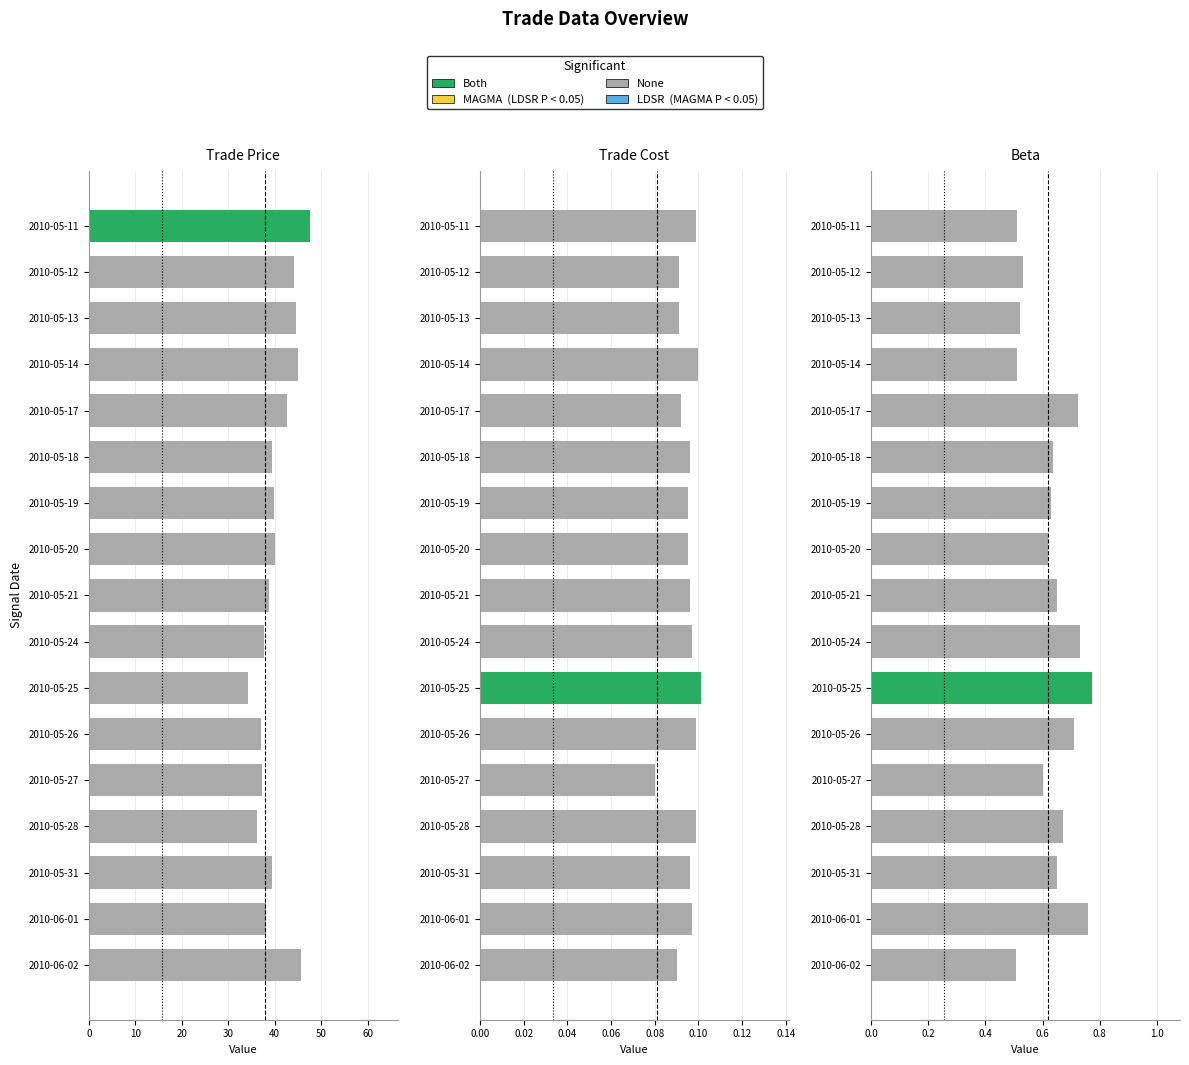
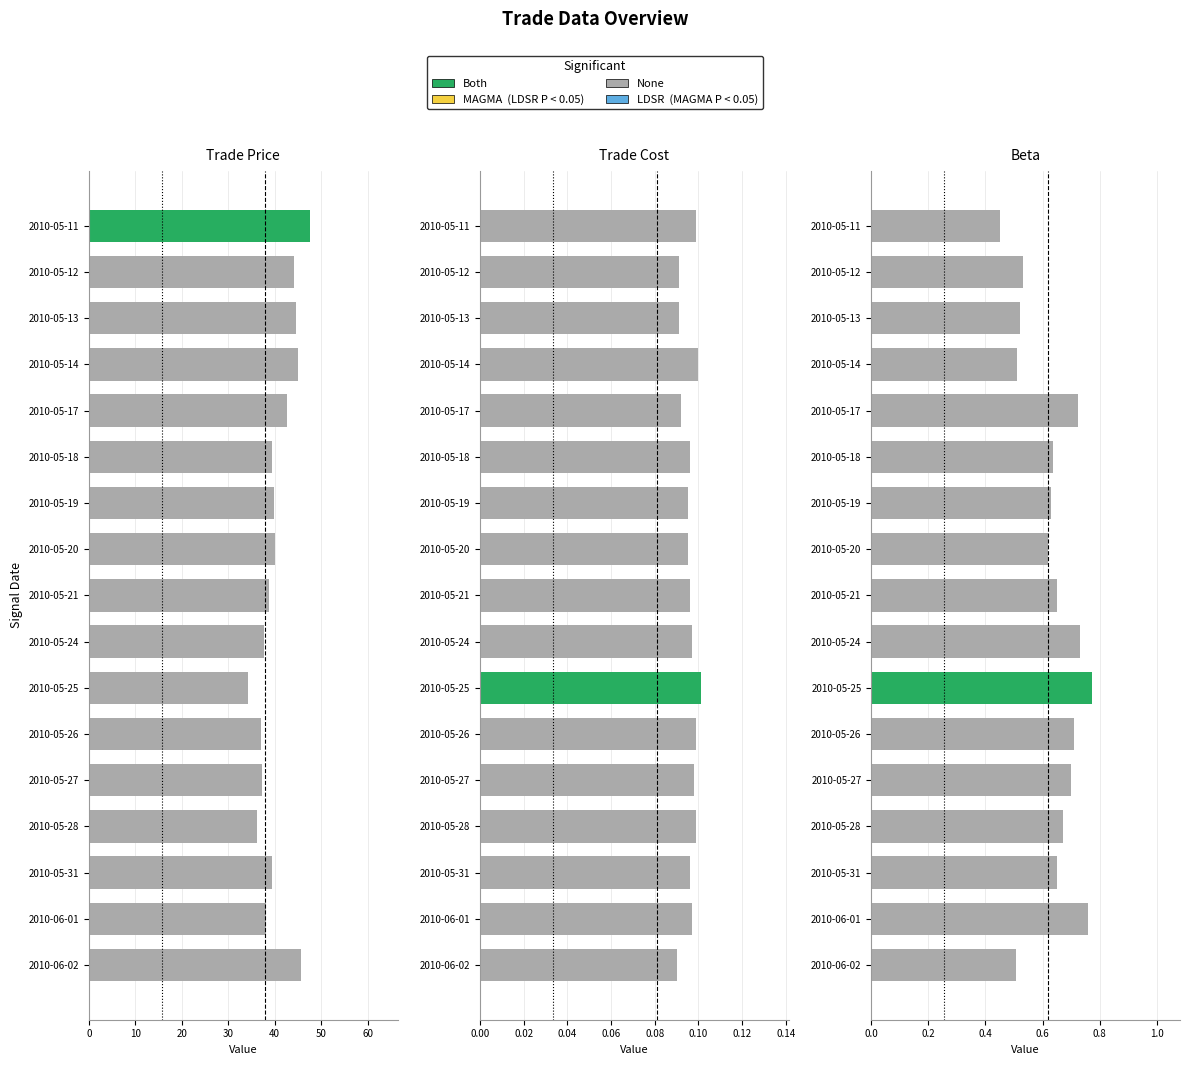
Trade Cost, 2010-05-27: 0.080 -> 0.098
Beta, 2010-05-11: 0.51 -> 0.45
Beta, 2010-05-27: 0.6 -> 0.7
